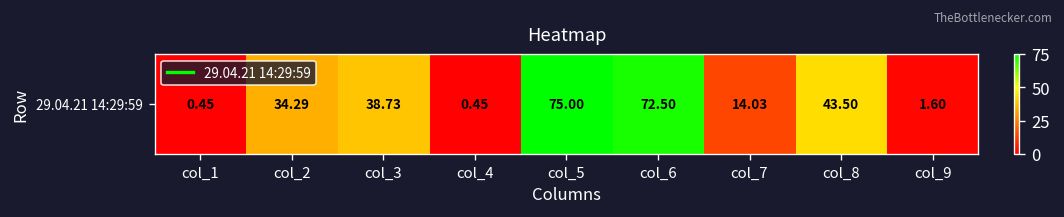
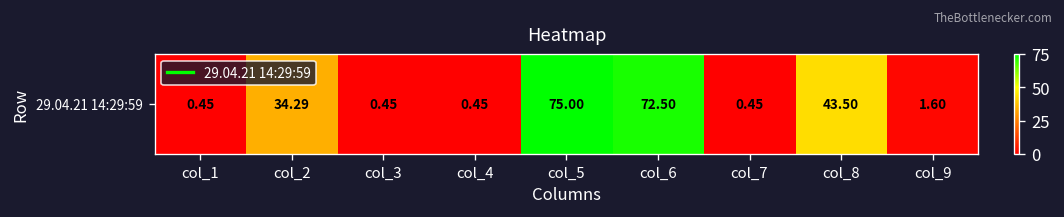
29.04.21 14:29:59, col_3: 38.73 -> 0.45
29.04.21 14:29:59, col_7: 14.03 -> 0.45
